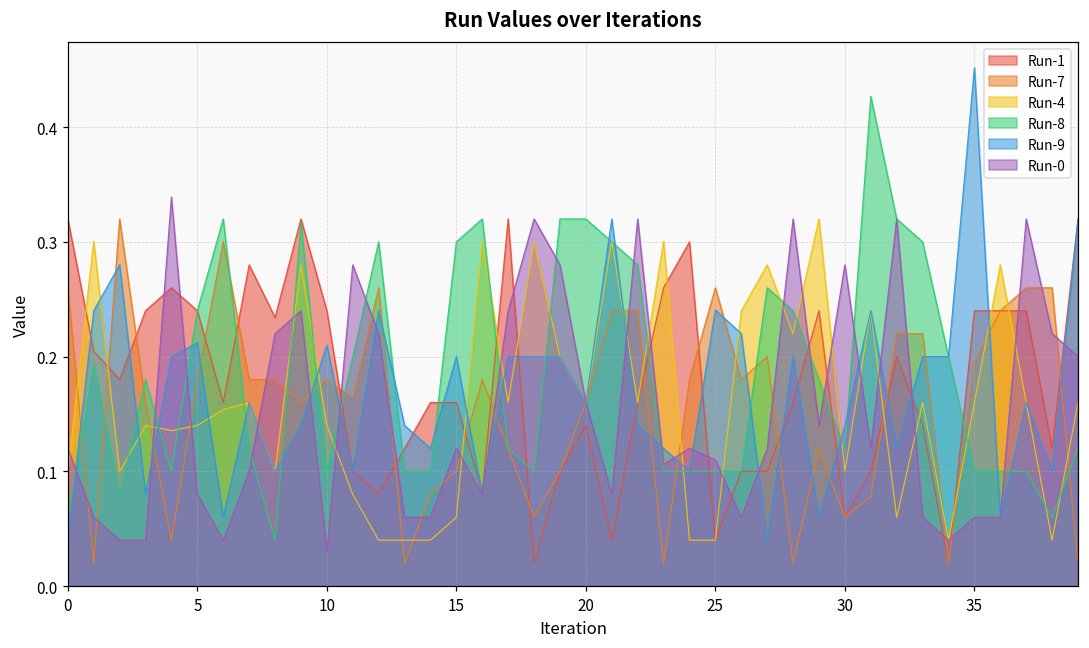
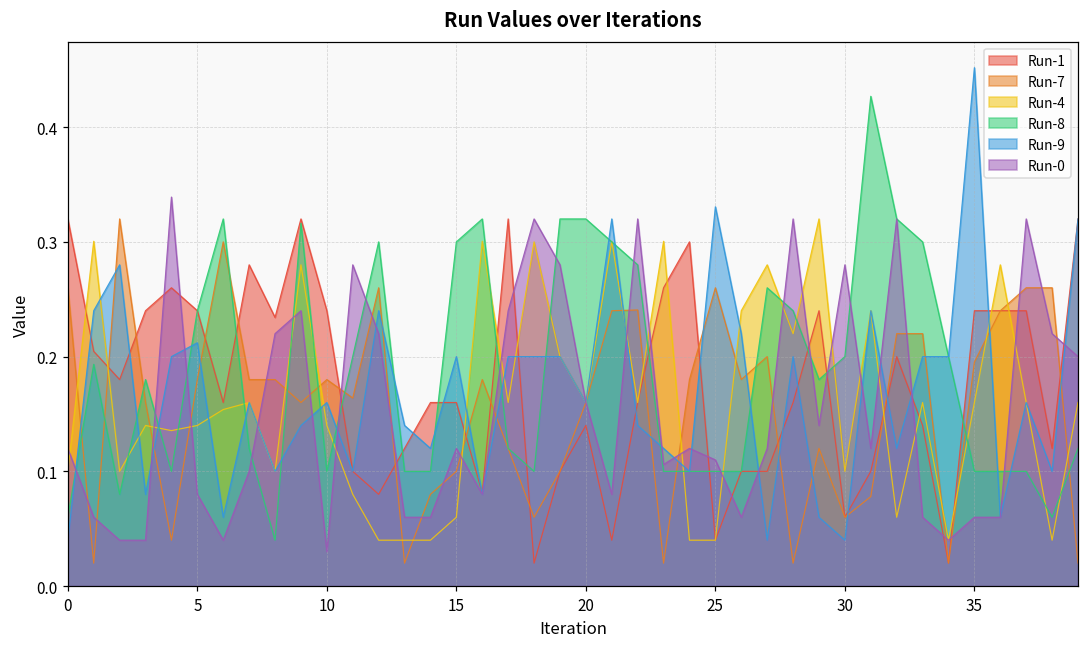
Run-9, 10: 0.21 -> 0.16
Run-9, 25: 0.241 -> 0.331
Run-8, 30: 0.119 -> 0.200
Run-9, 30: 0.14 -> 0.04
